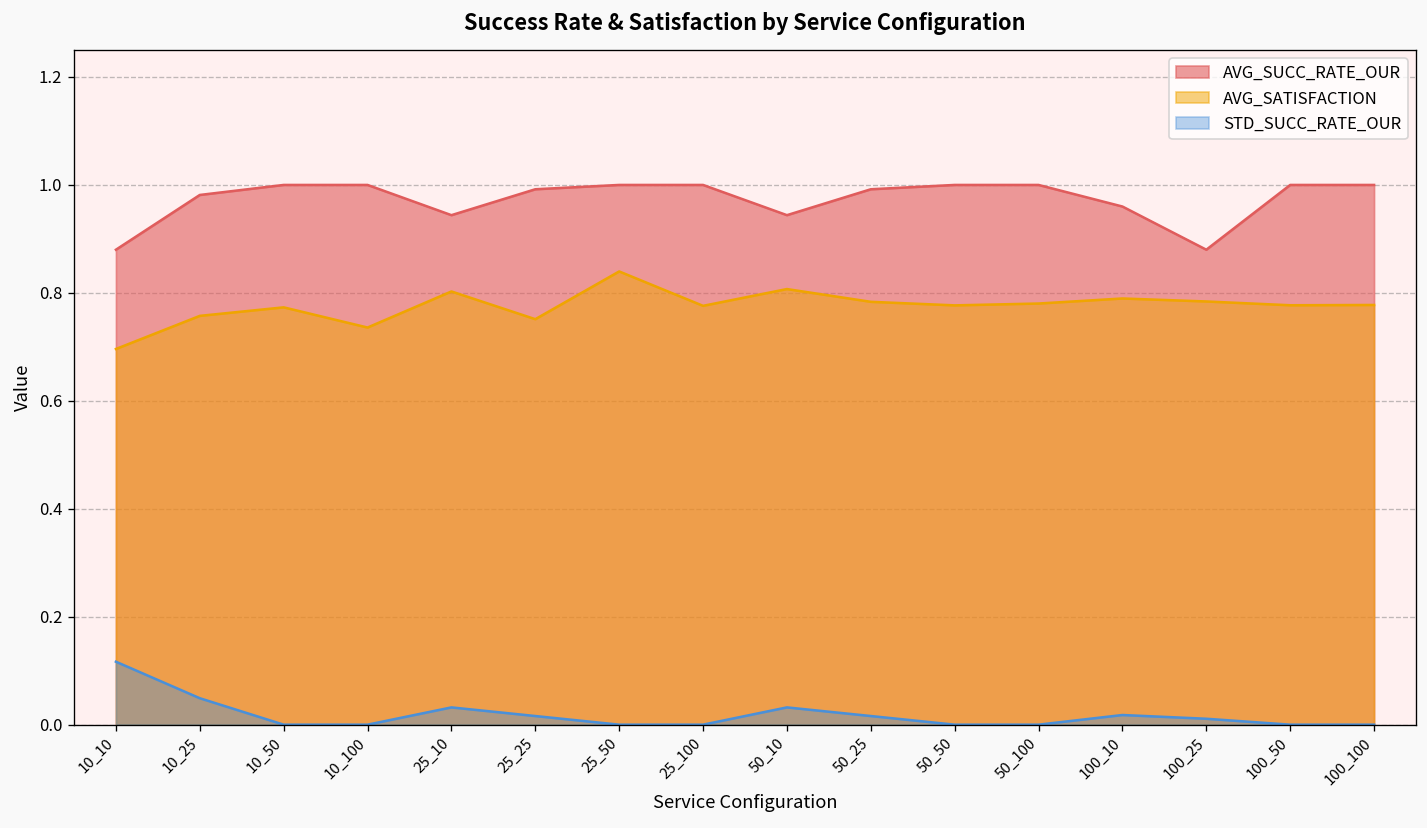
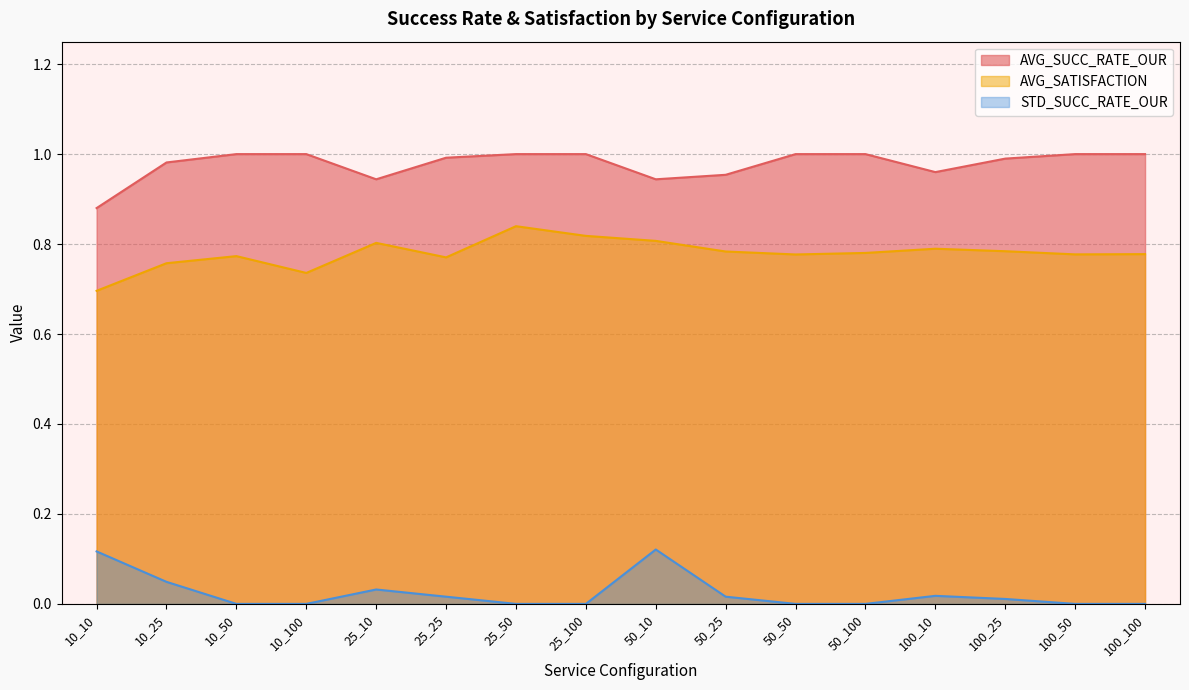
AVG_SATISFACTION, 25_25: 0.75 -> 0.77
AVG_SATISFACTION, 25_100: 0.78 -> 0.82
STD_SUCC_RATE_OUR, 50_10: 0.03 -> 0.12
AVG_SUCC_RATE_OUR, 50_25: 0.99 -> 0.95
AVG_SUCC_RATE_OUR, 100_25: 0.88 -> 0.99
